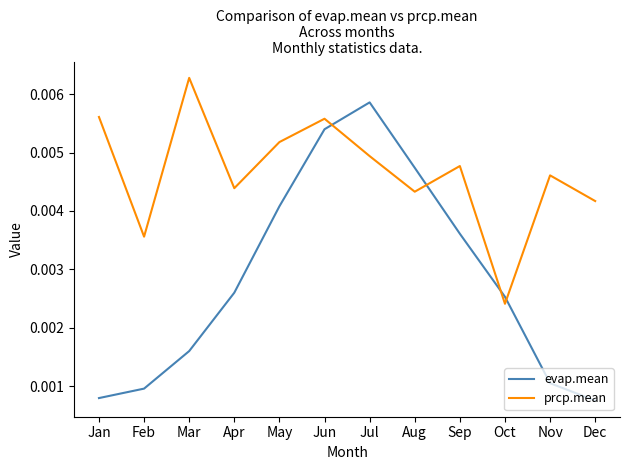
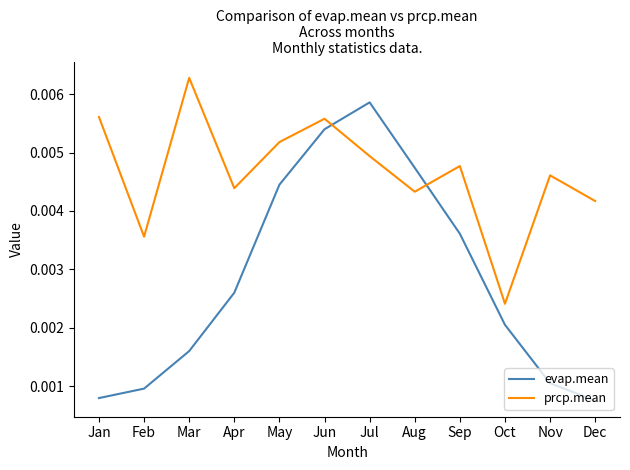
evap.mean, May: 0.0041 -> 0.0045
evap.mean, Oct: 0.0025 -> 0.0021
